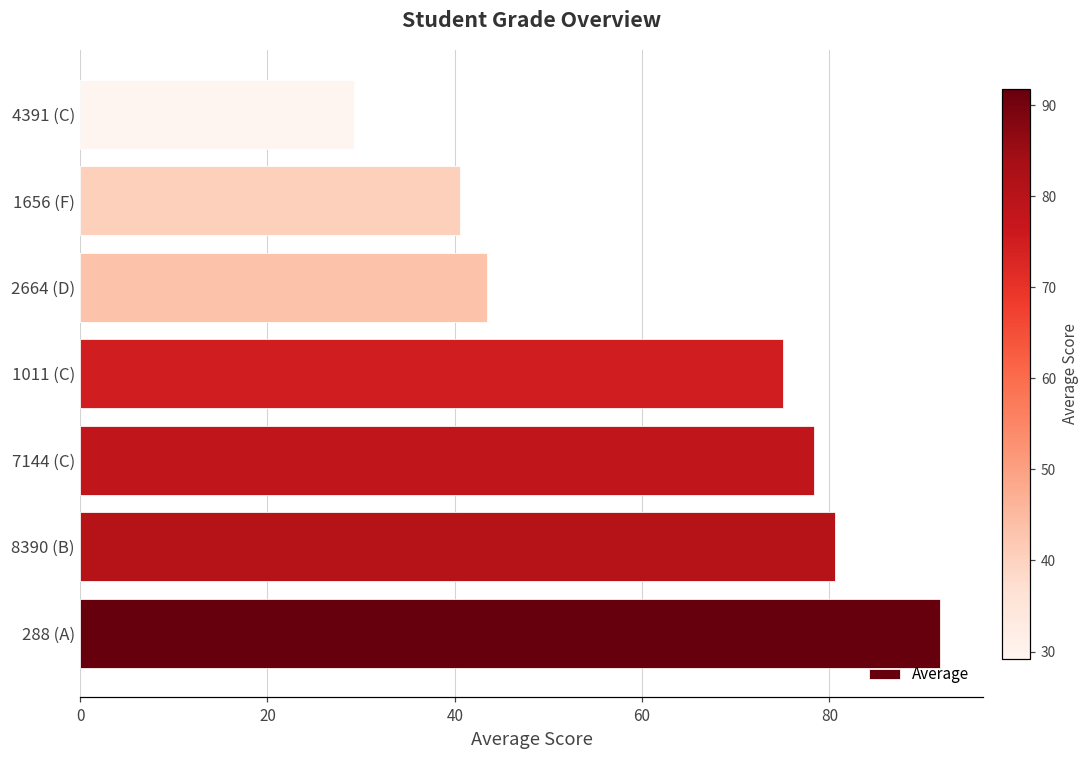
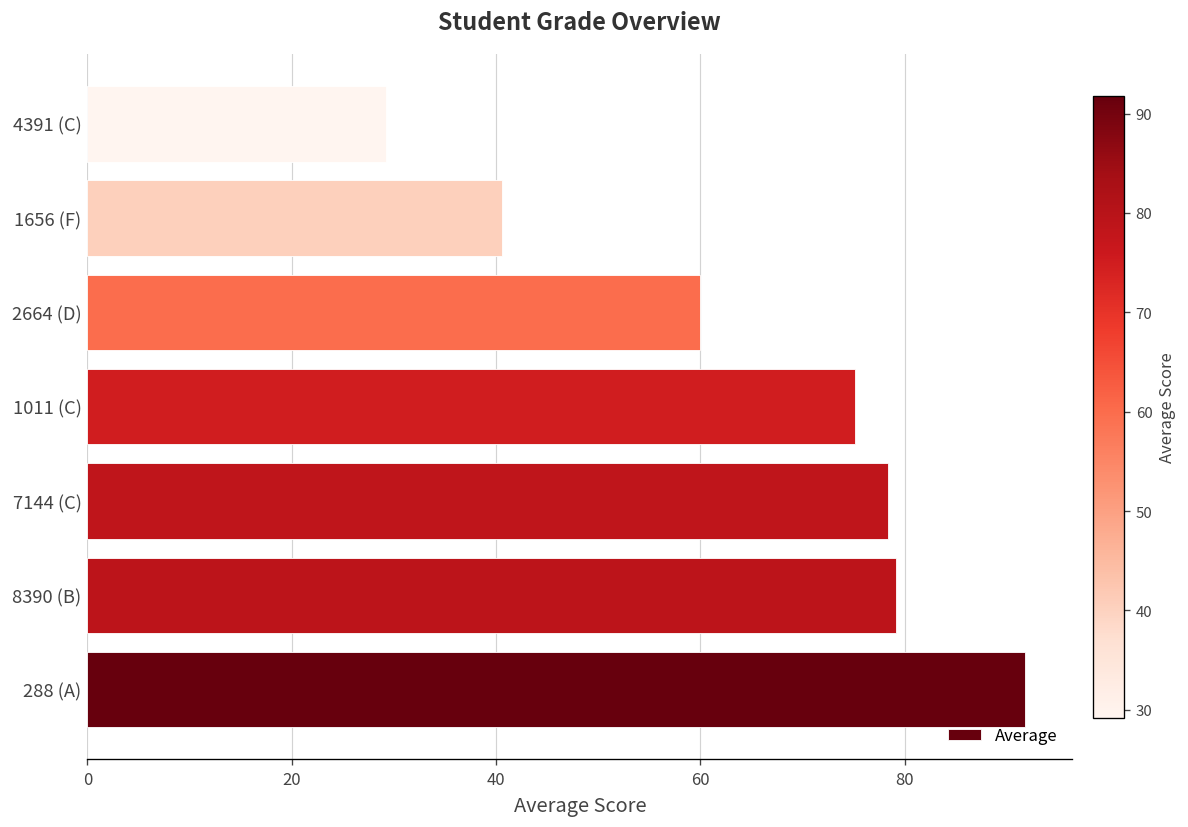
2664 (D): 43 -> 60
8390 (B): 81 -> 79
